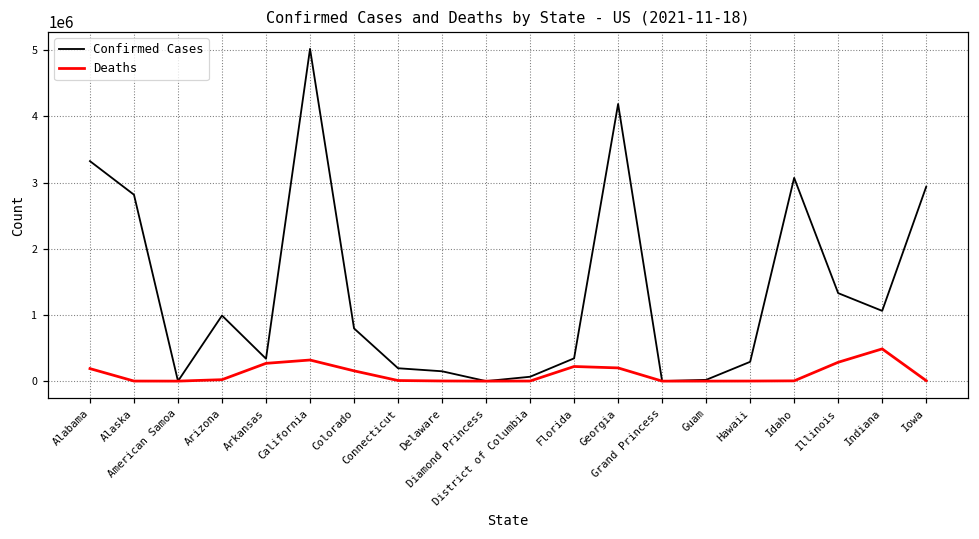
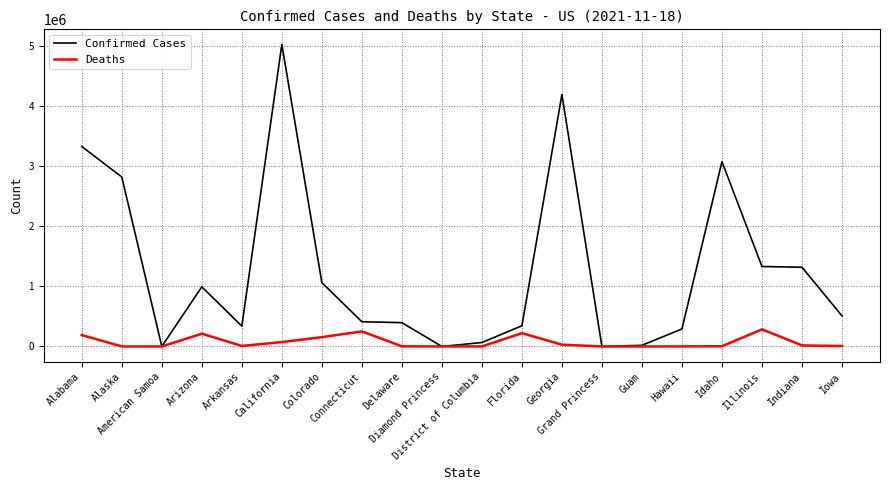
Deaths, Arizona: 0 -> 200000
Deaths, Arkansas: 300000 -> 0
Deaths, California: 300000 -> 100000
Confirmed Cases, Colorado: 800000 -> 1100000
Confirmed Cases, Connecticut: 200000 -> 400000
Deaths, Connecticut: 0 -> 300000
Confirmed Cases, Delaware: 100000 -> 400000
Deaths, Georgia: 200000 -> 0
Confirmed Cases, Indiana: 1100000 -> 1300000
Deaths, Indiana: 500000 -> 0
Confirmed Cases, Iowa: 2900000 -> 500000
